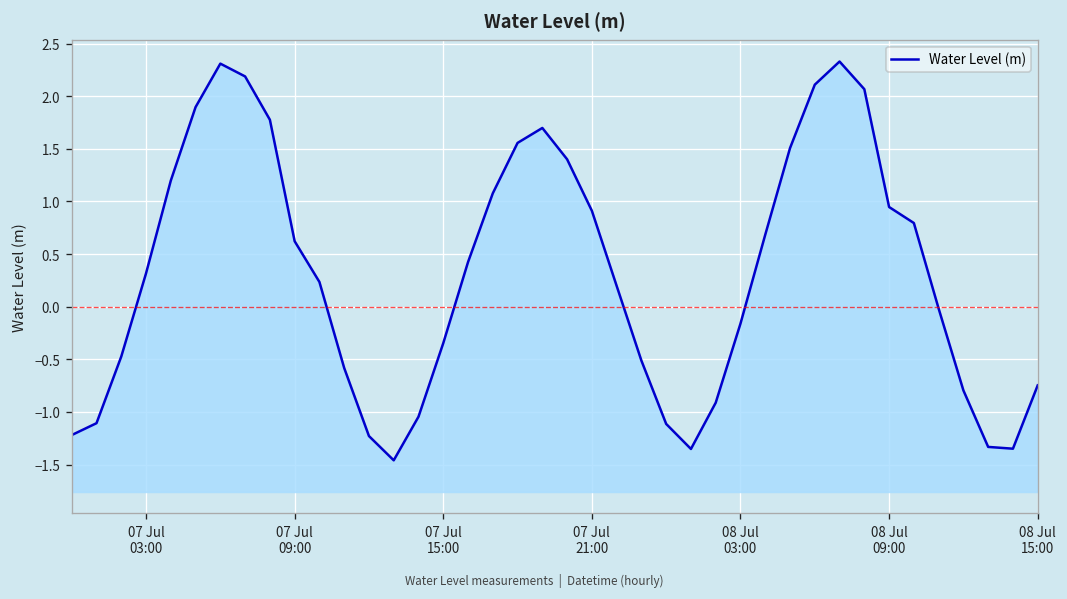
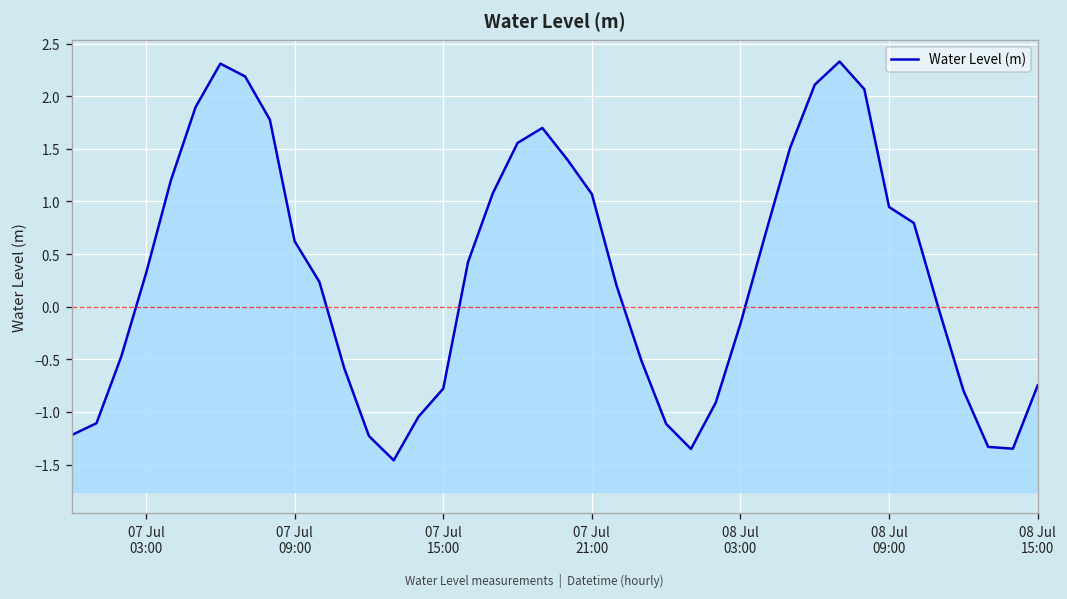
07 Jul 15:00: -0.3 -> -0.8
07 Jul 21:00: 0.9 -> 1.1
